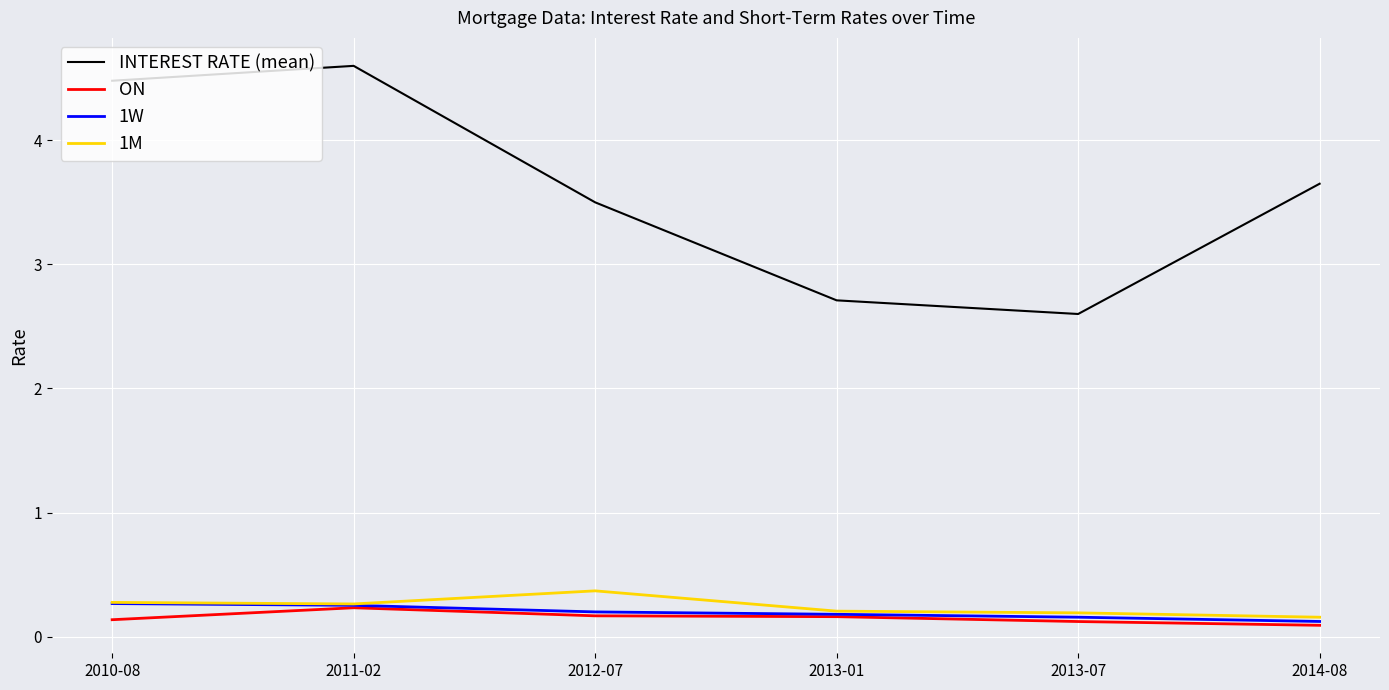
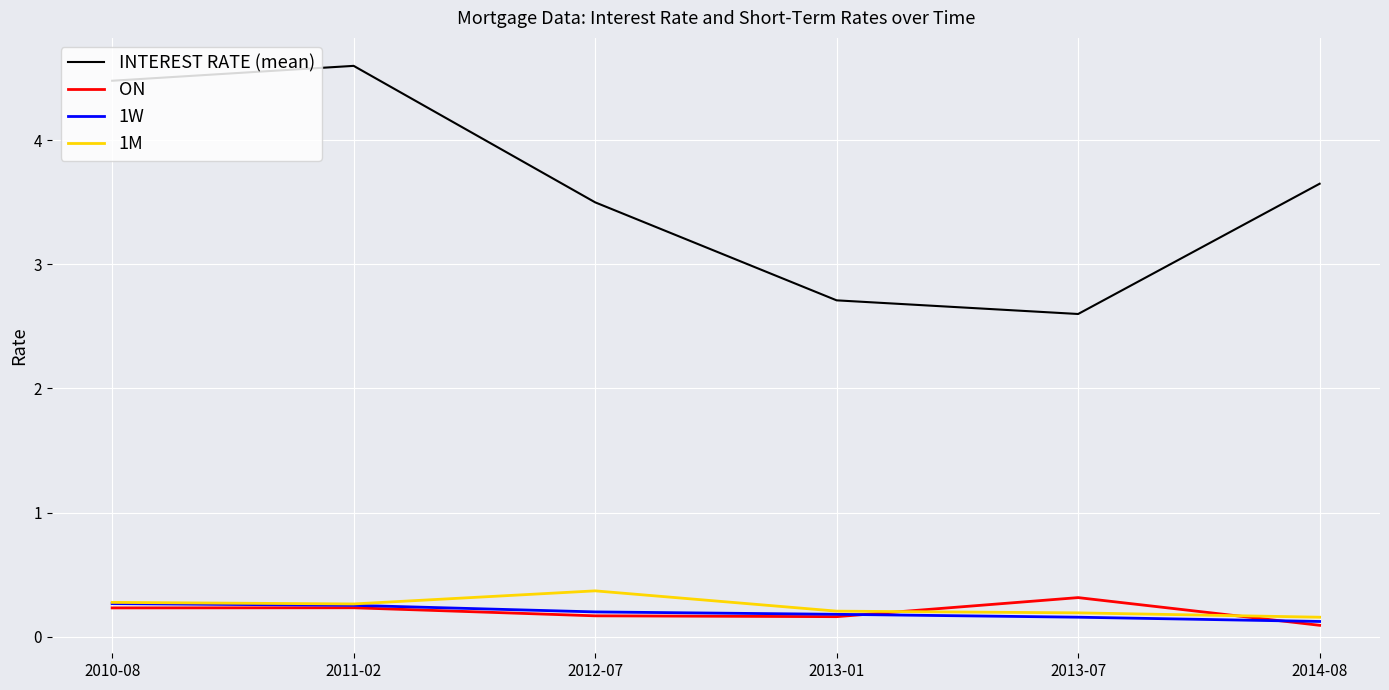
ON, 2010-08: 0.14 -> 0.23
ON, 2013-07: 0.12 -> 0.31
